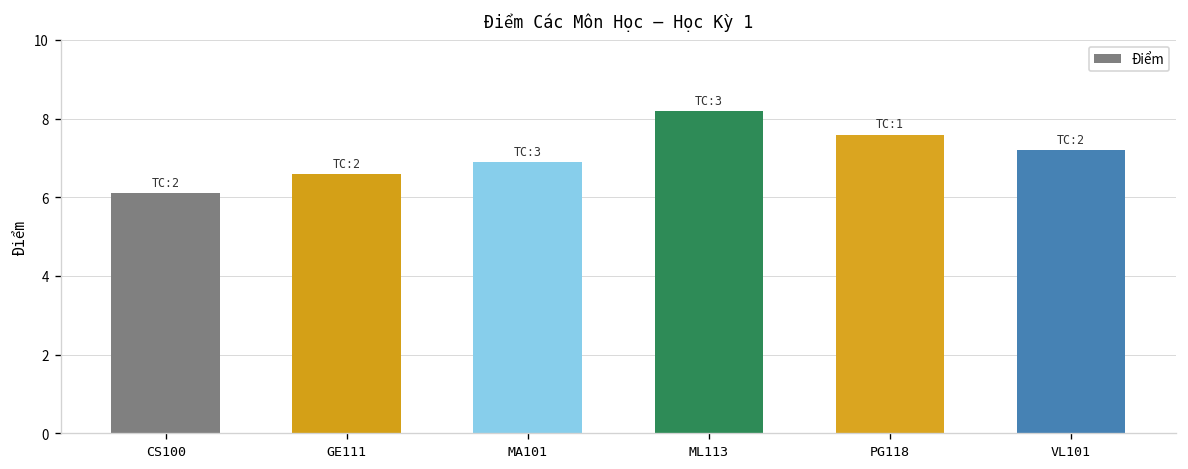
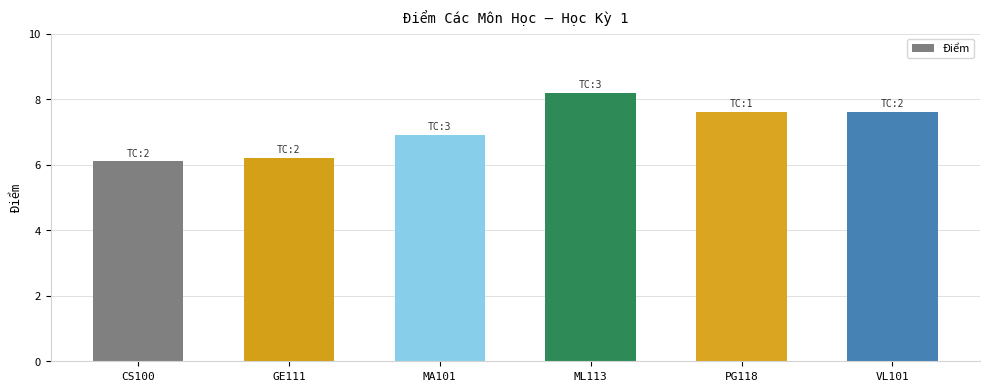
GE111: 6.6 -> 6.2
VL101: 7.2 -> 7.6
